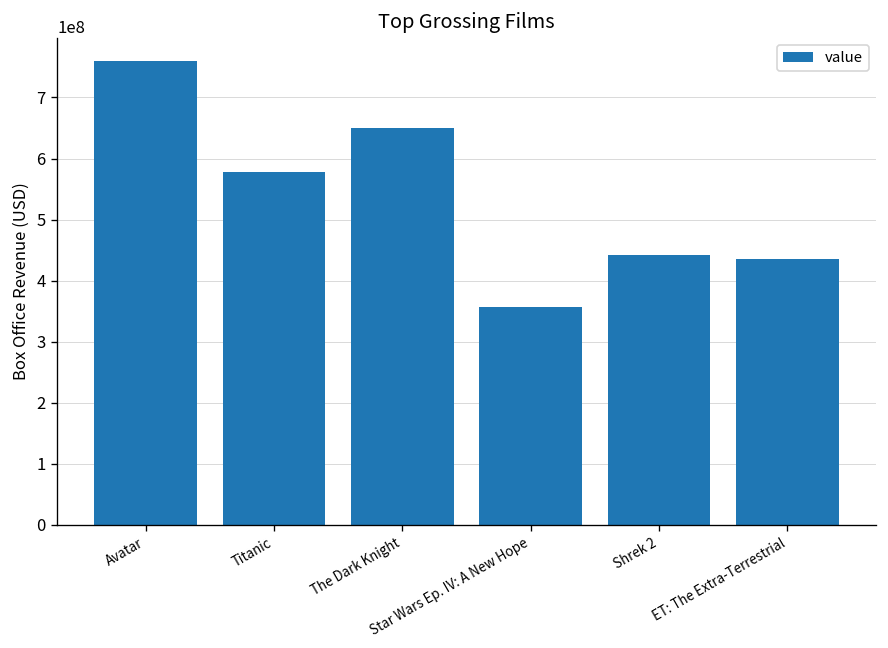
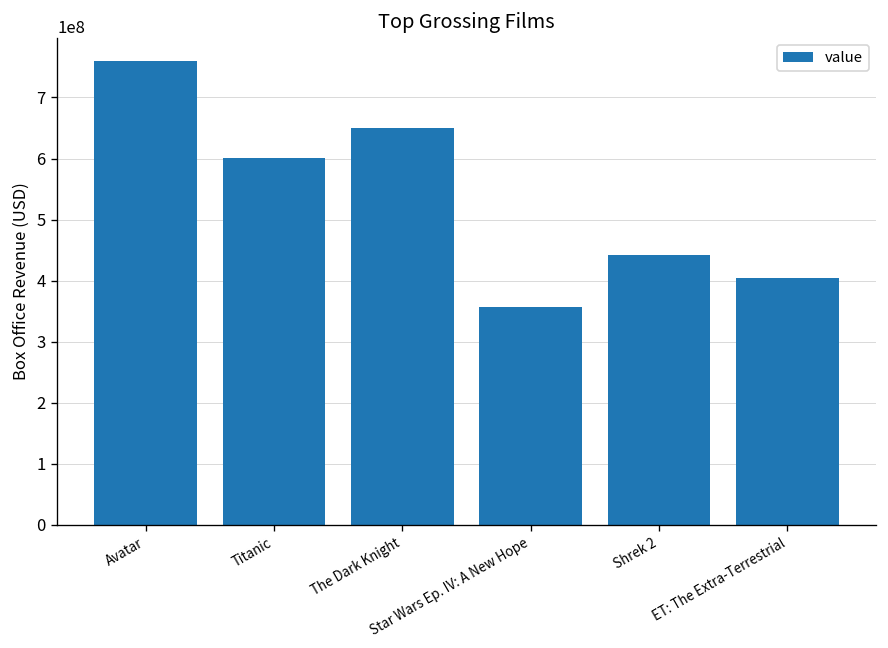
Titanic: 580000000 -> 600000000
ET: The Extra-Terrestrial: 440000000 -> 400000000
